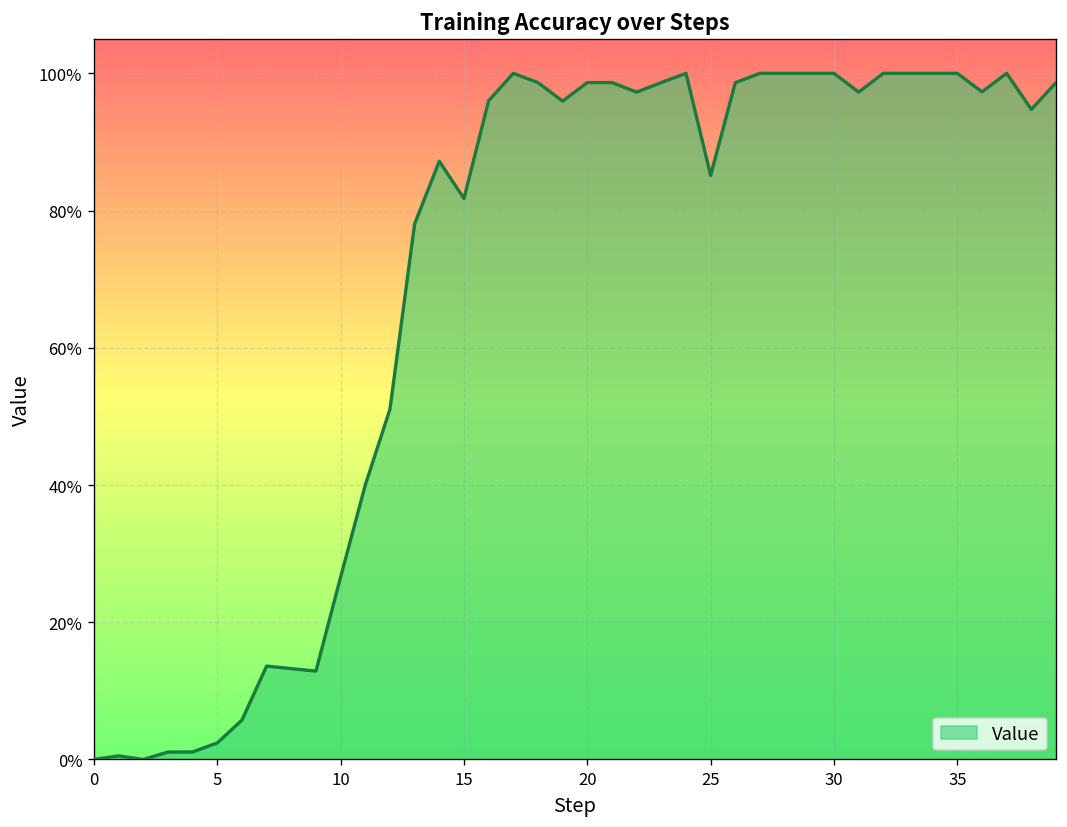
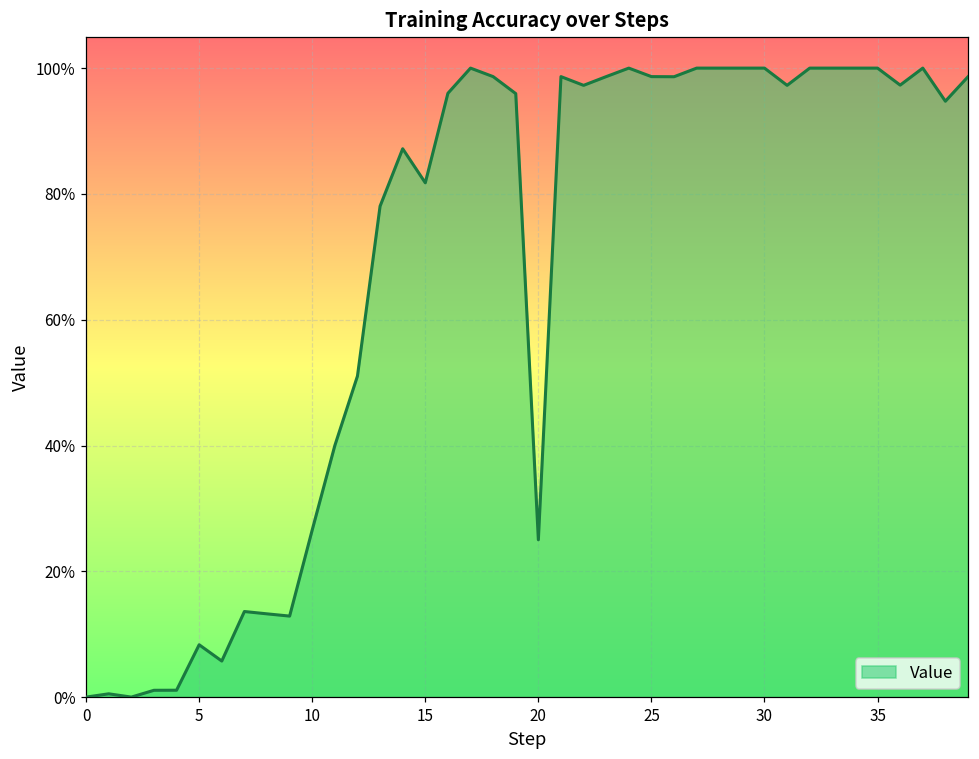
5: 2% -> 8%
20: 99% -> 25%
25: 85% -> 99%
